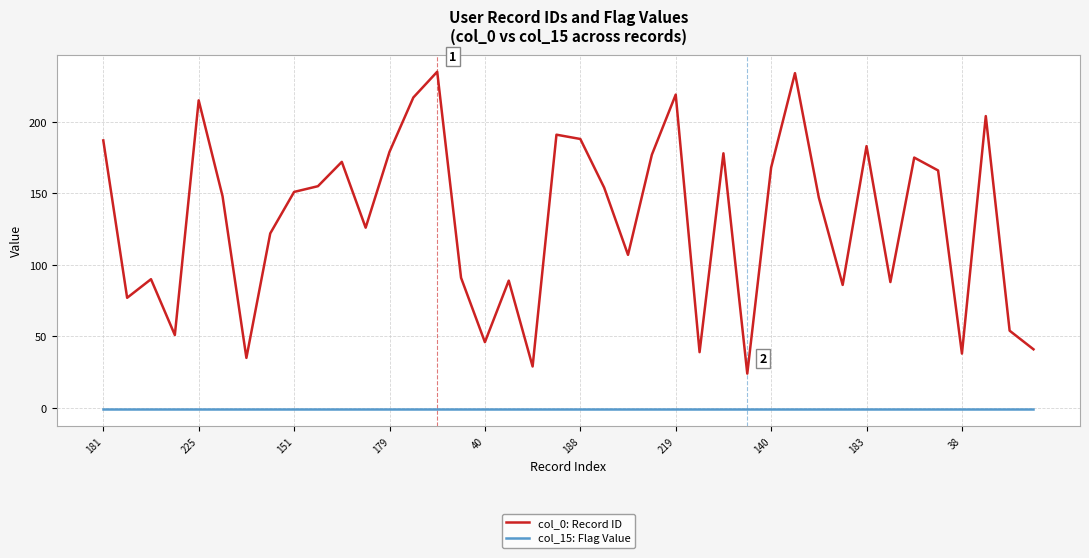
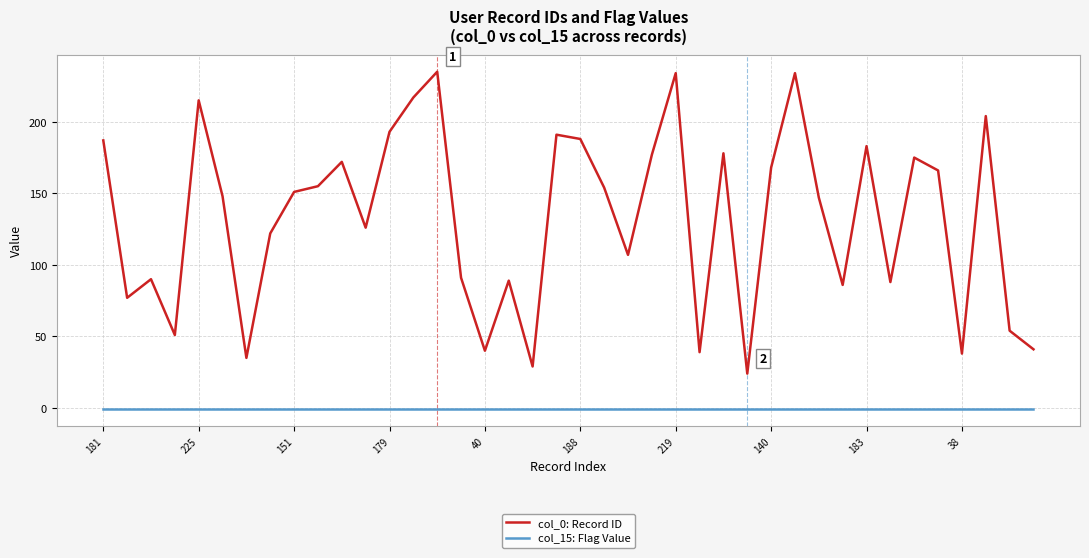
col_0: Record ID, 179: 179 -> 193
col_0: Record ID, 40: 46 -> 40
col_0: Record ID, 219: 219 -> 234
